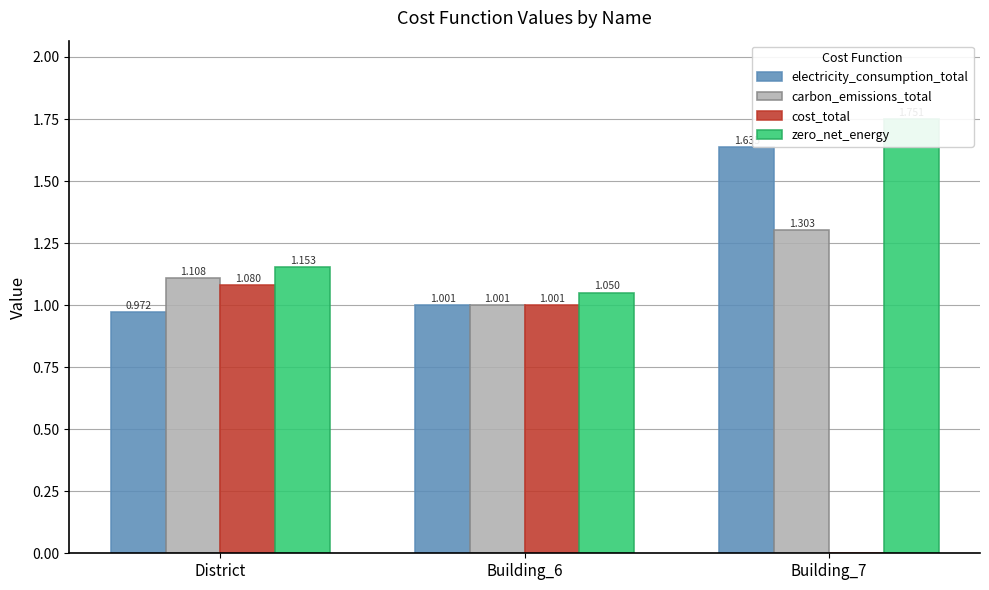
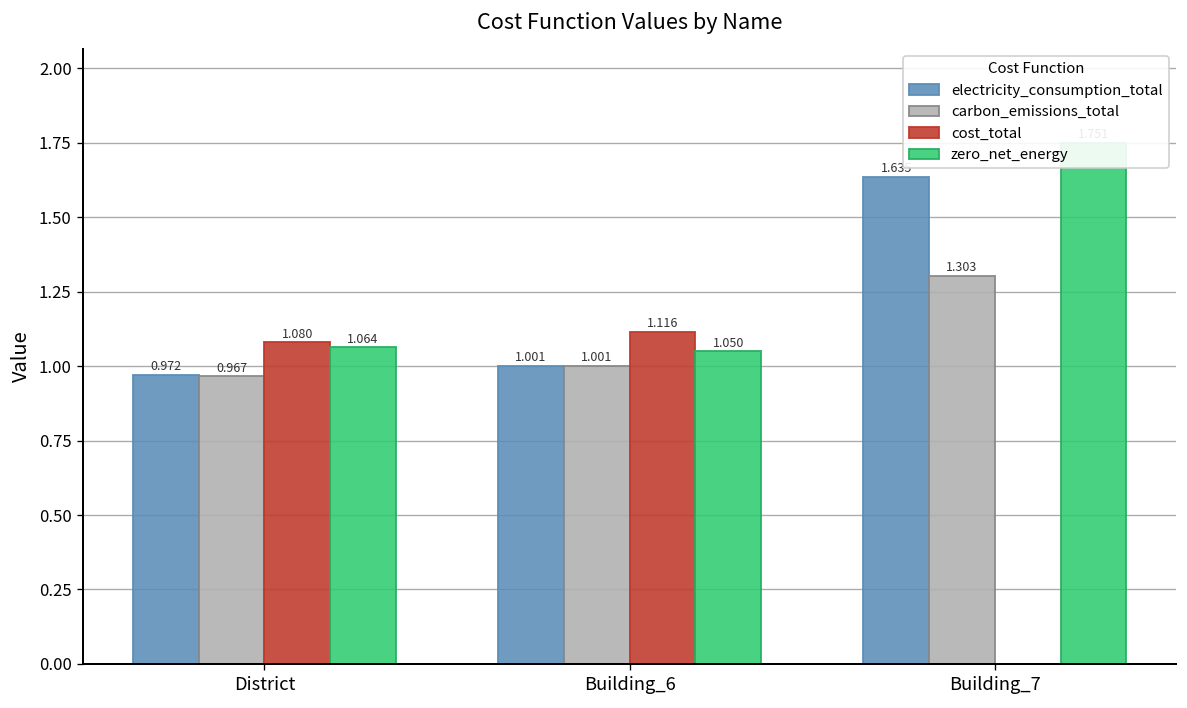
carbon_emissions_total, District: 1.108 -> 0.967
zero_net_energy, District: 1.153 -> 1.064
cost_total, Building_6: 1.001 -> 1.116
